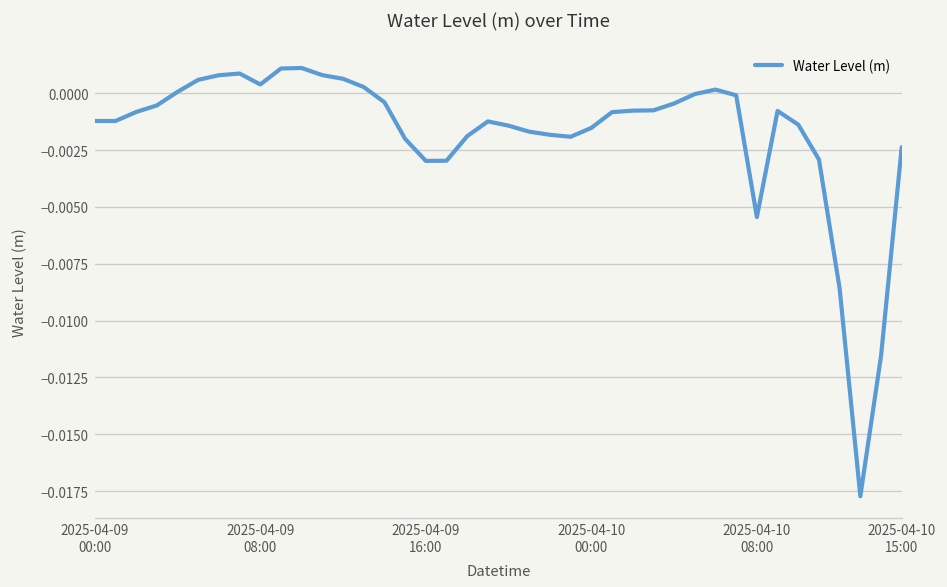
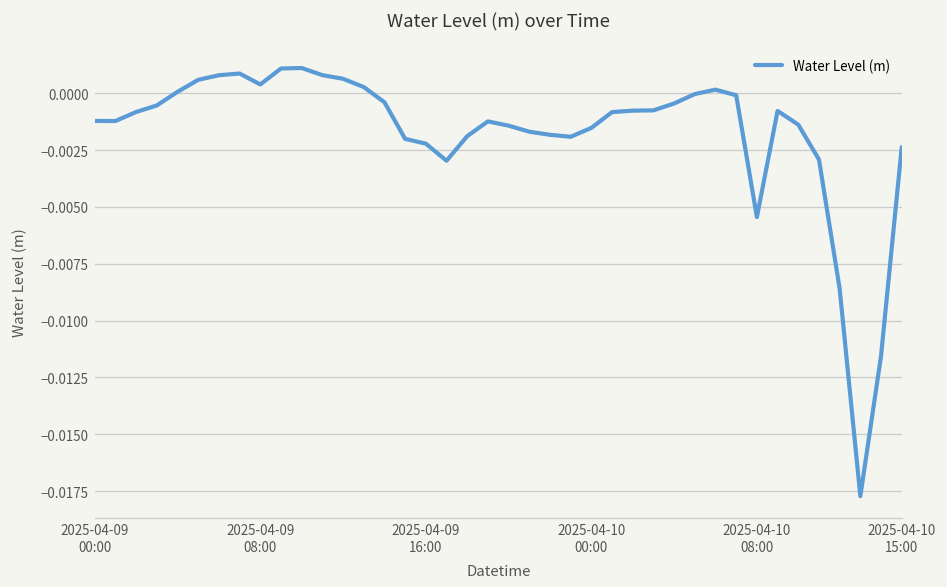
2025-04-09 16:00: -0.0030 -> -0.0022
